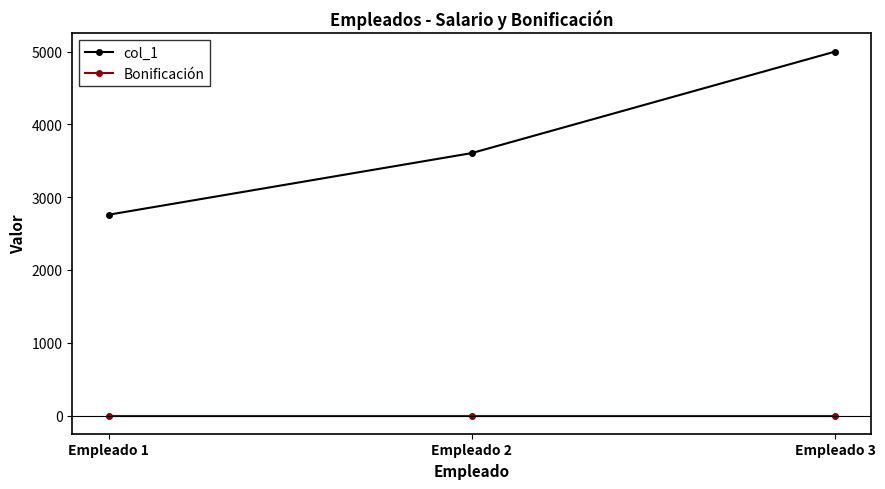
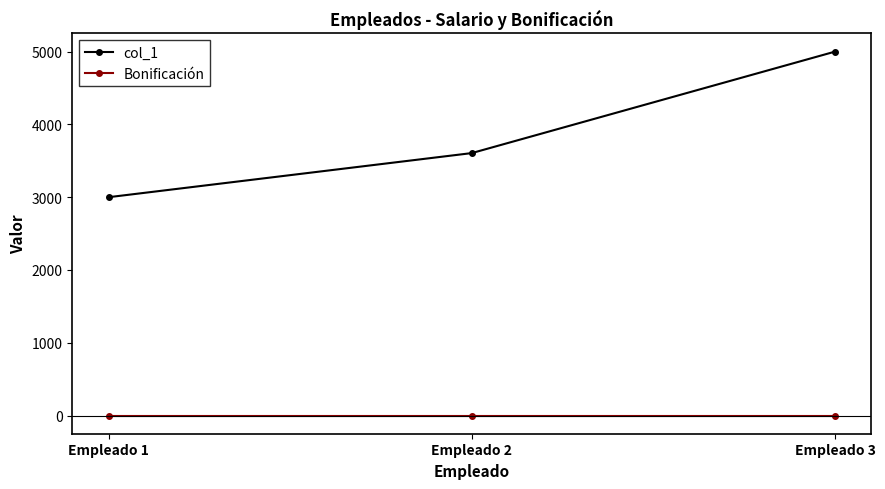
col_1, Empleado 1: 2800 -> 3000
